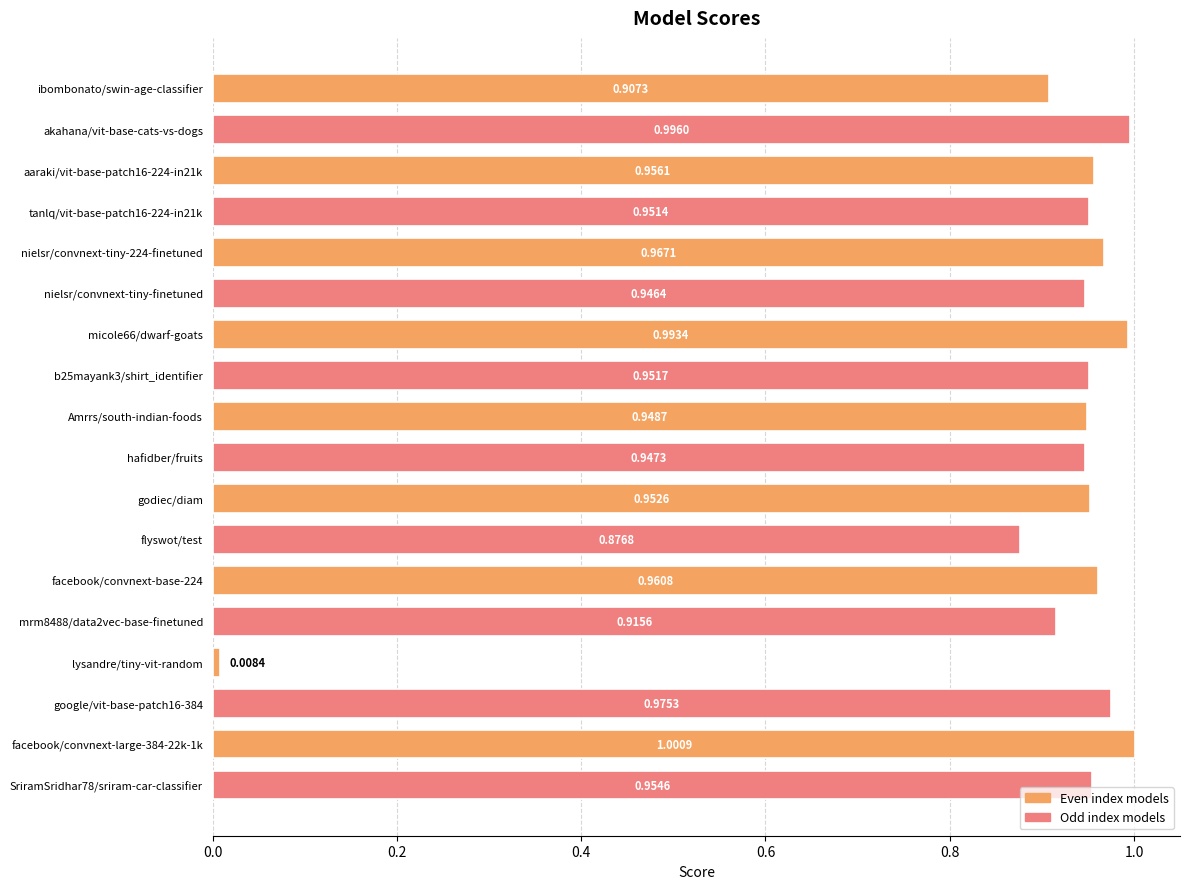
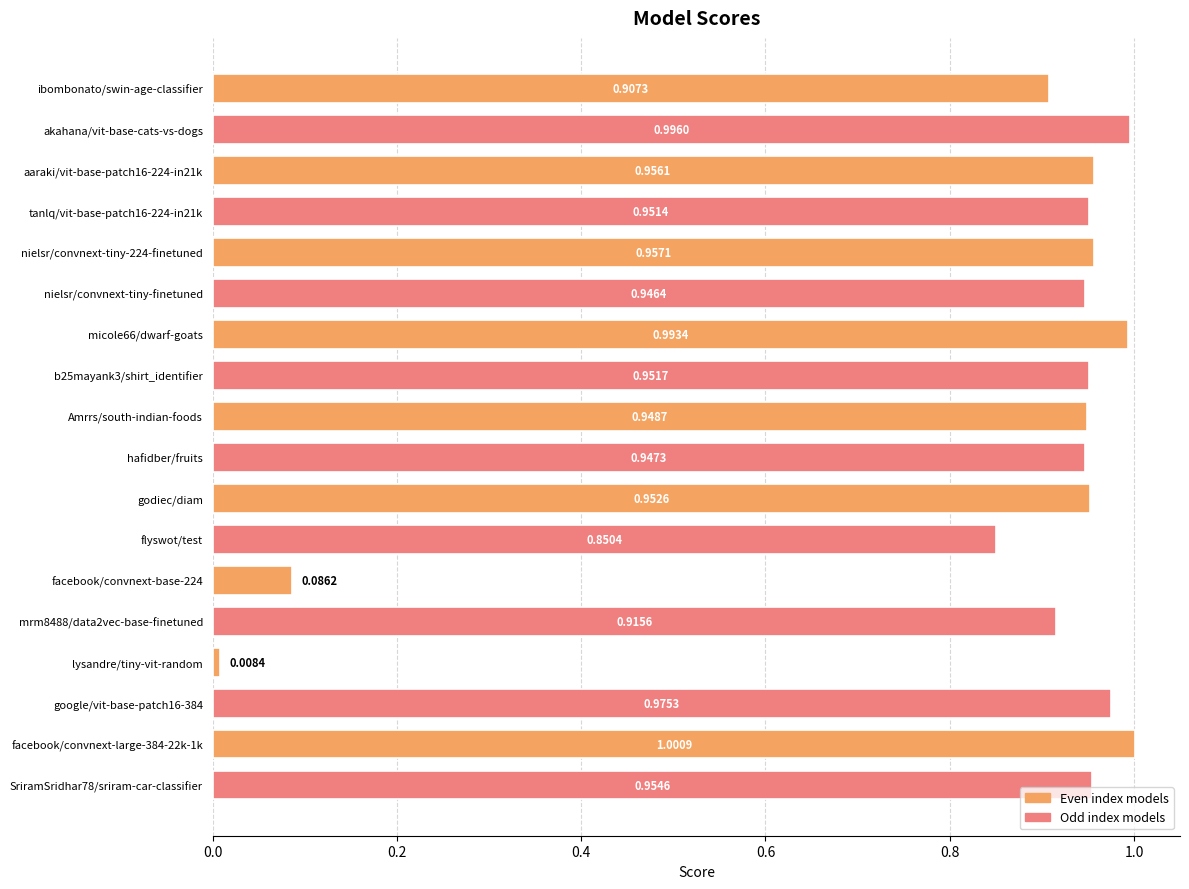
nielsr/convnext-tiny-224-finetuned: 0.9671 -> 0.9571
flyswot/test: 0.8768 -> 0.8504
facebook/convnext-base-224: 0.9608 -> 0.0862
